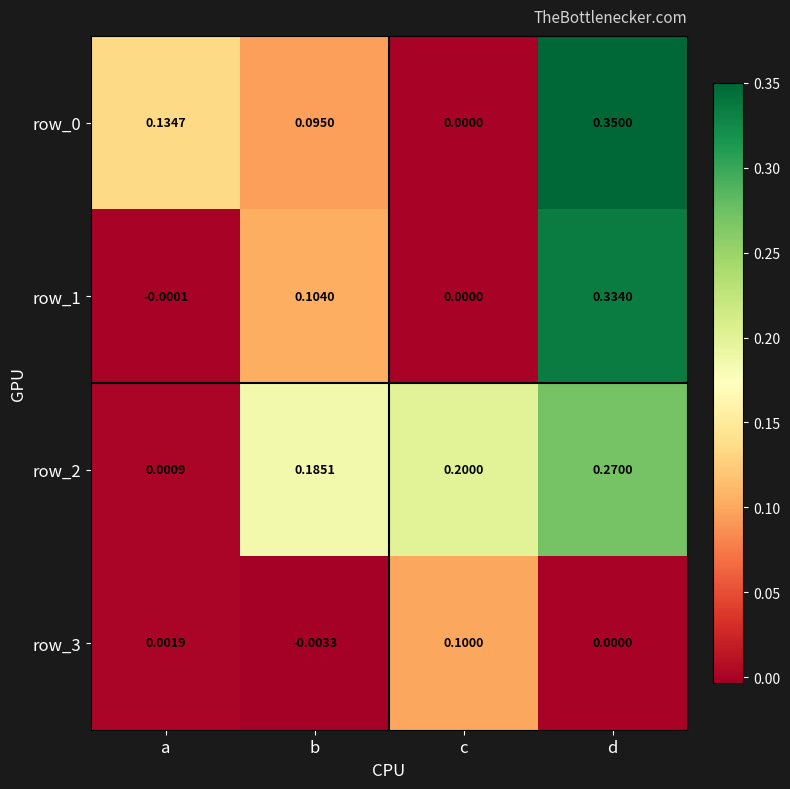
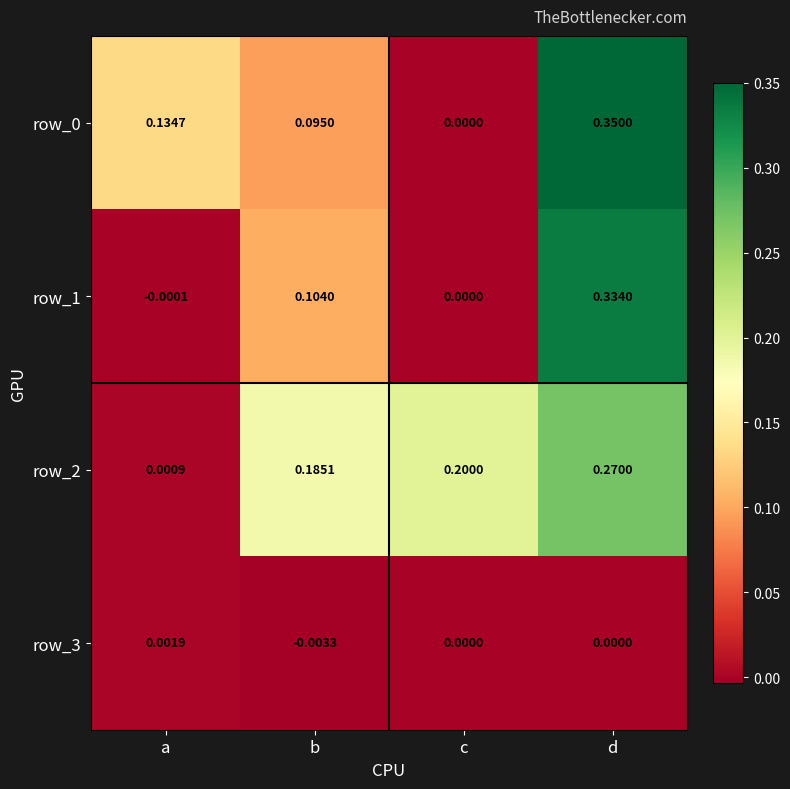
row_3, c: 0.1000 -> 0.0000
